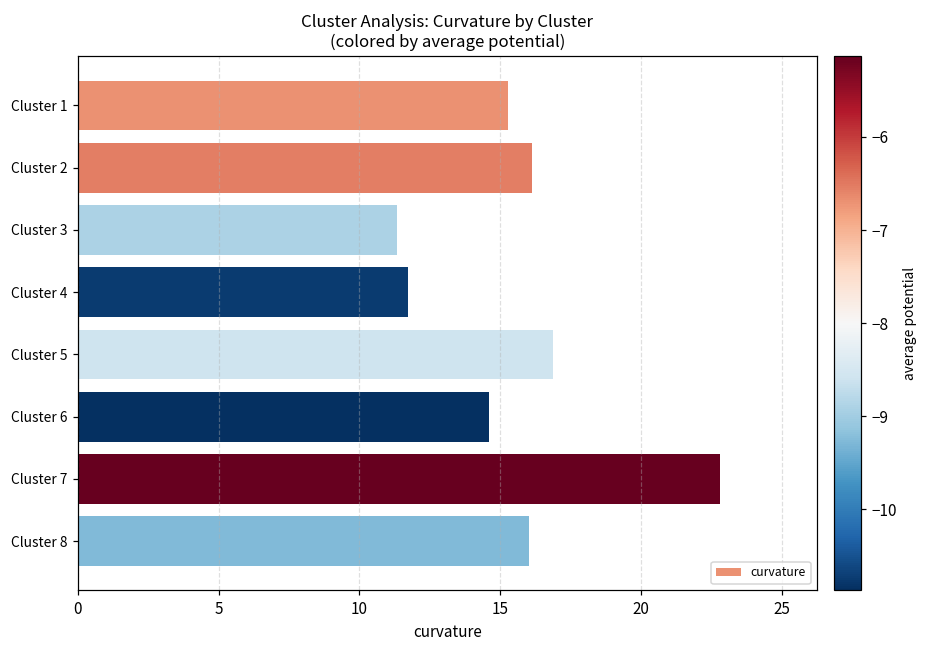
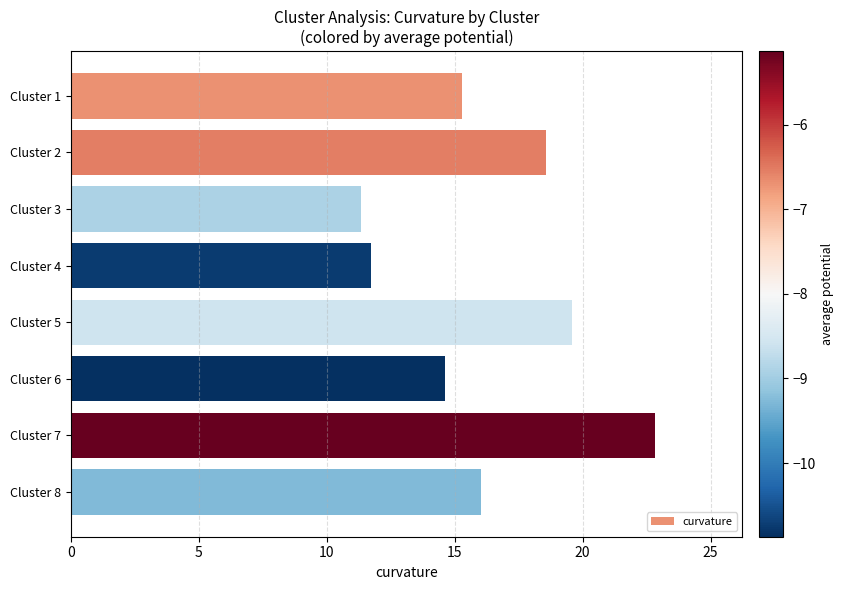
Cluster 2: 16.1 -> 18.6
Cluster 5: 16.9 -> 19.6
